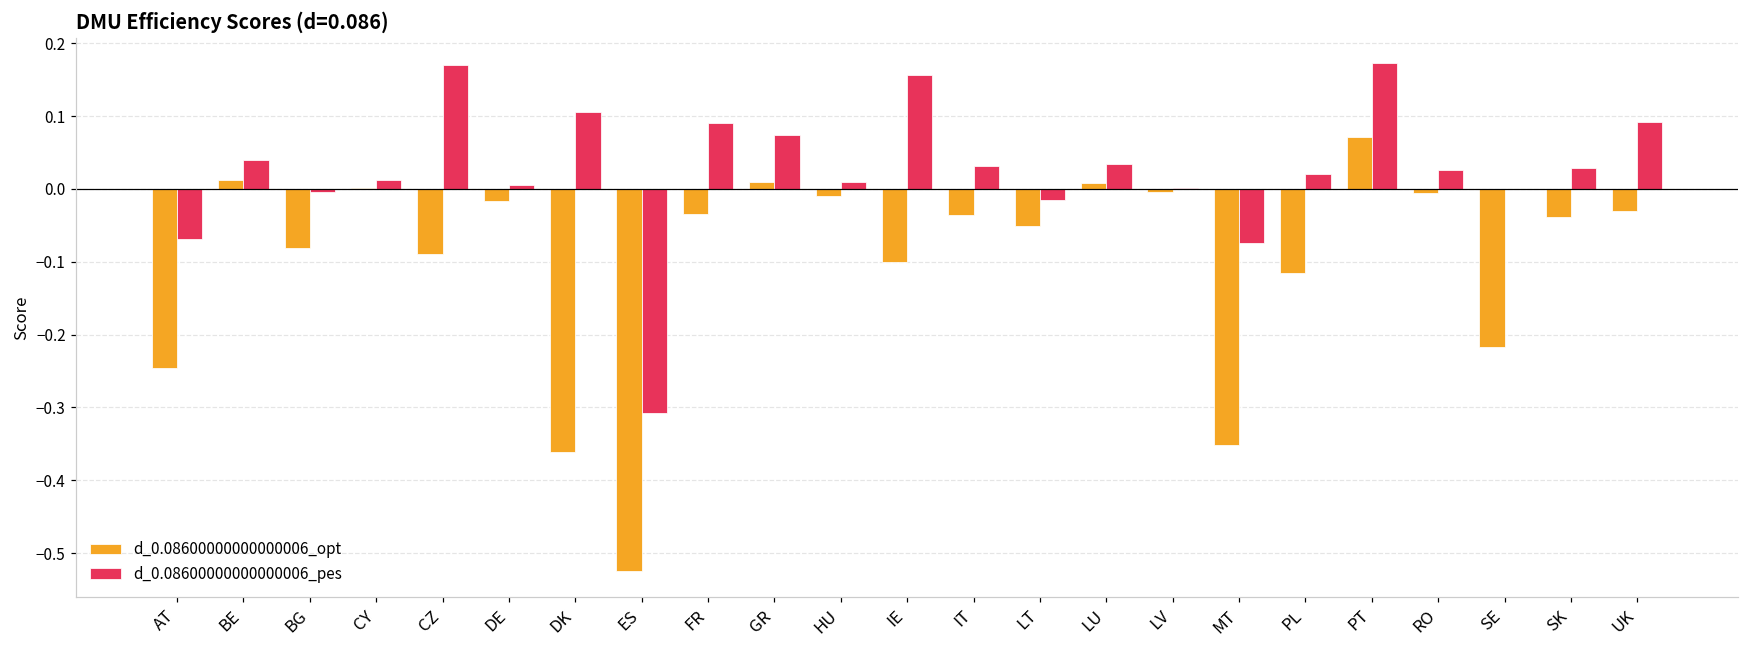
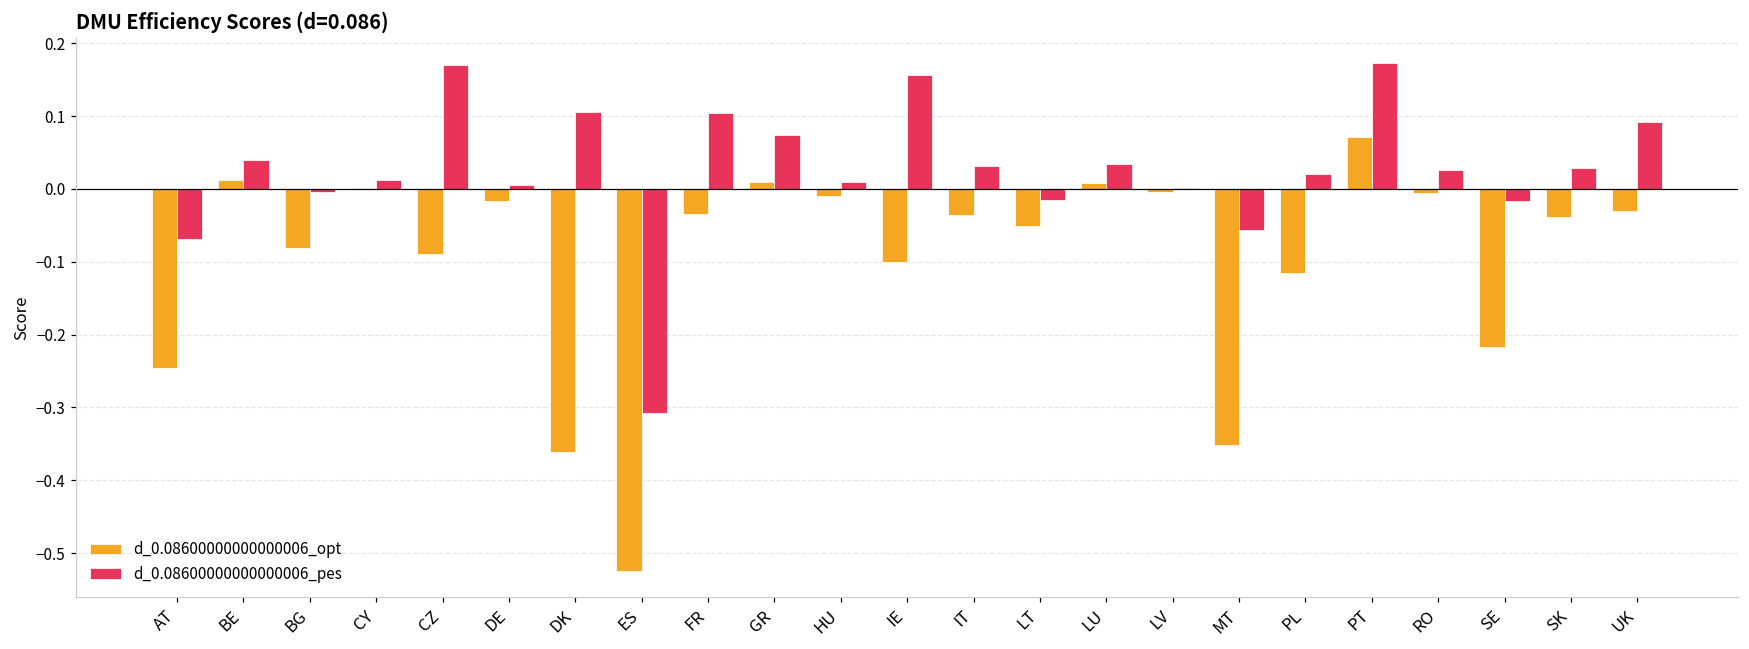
d_0.08600000000000006_pes, FR: 0.09 -> 0.10
d_0.08600000000000006_pes, MT: -0.07 -> -0.06
d_0.08600000000000006_pes, SE: 0.00 -> -0.02
